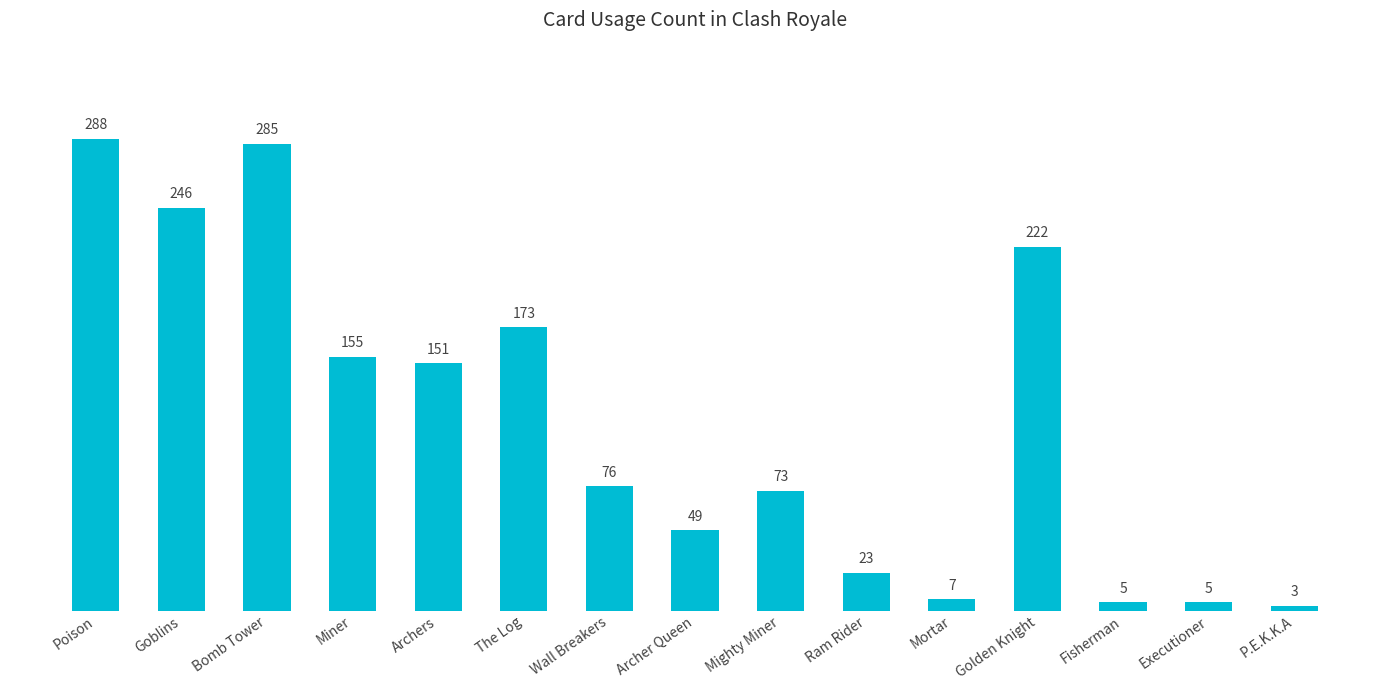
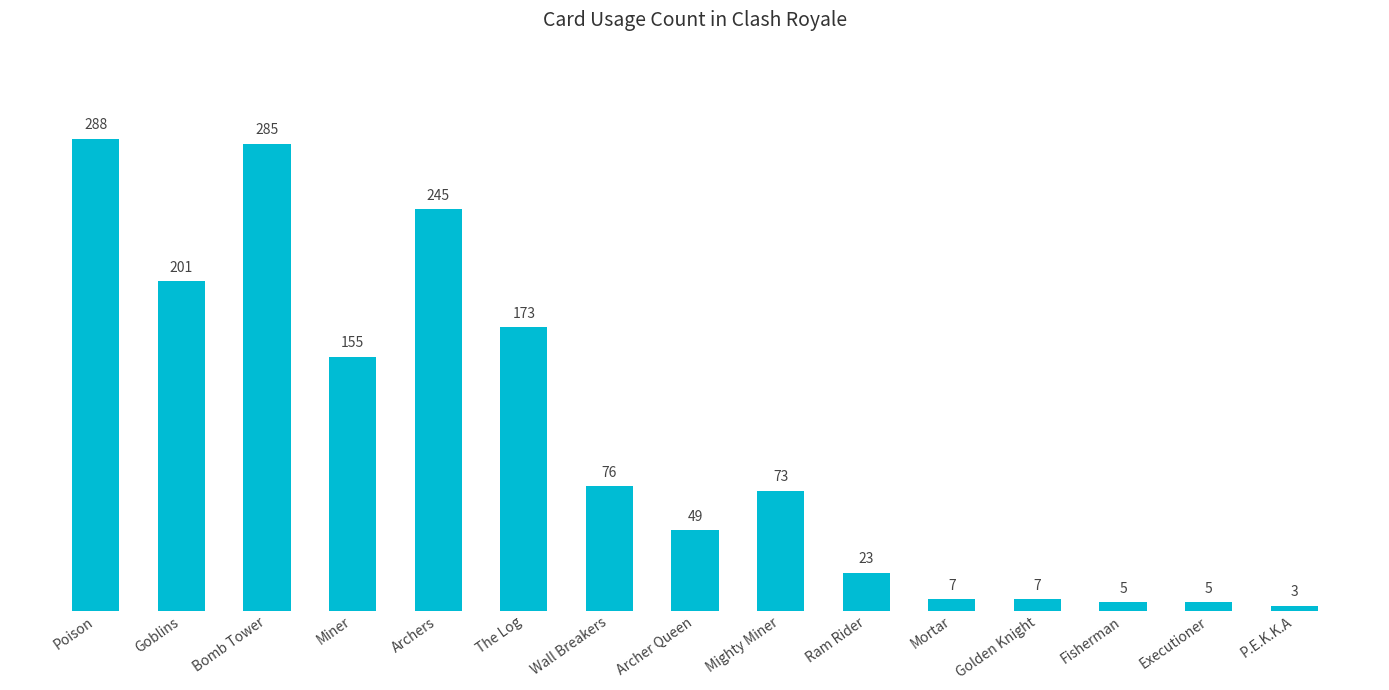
Goblins: 246 -> 201
Archers: 151 -> 245
Golden Knight: 222 -> 7
